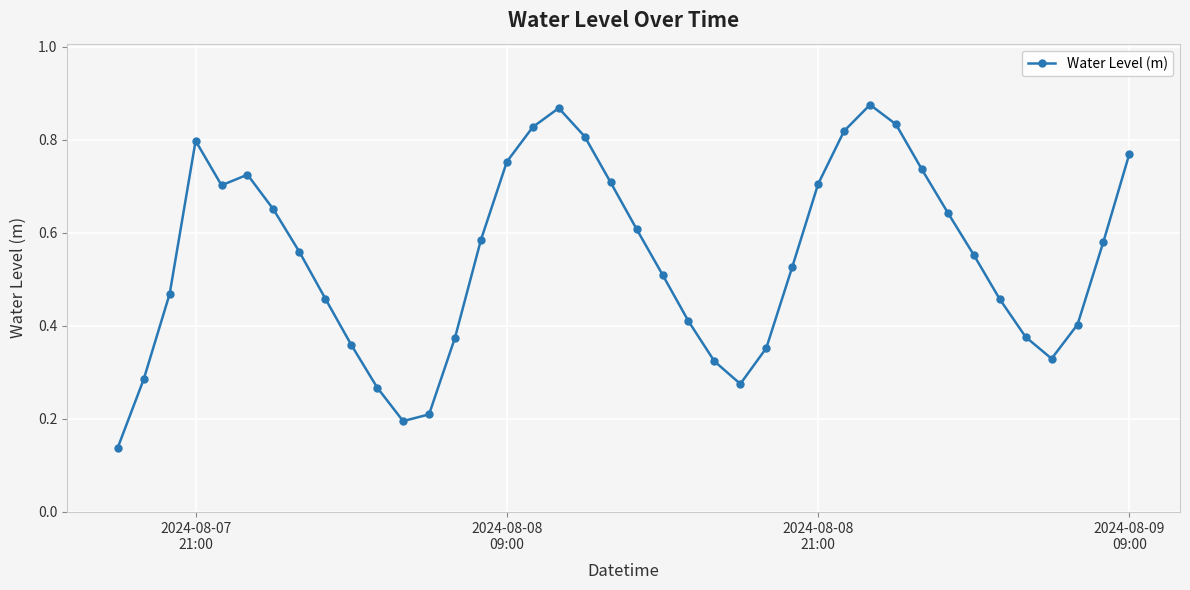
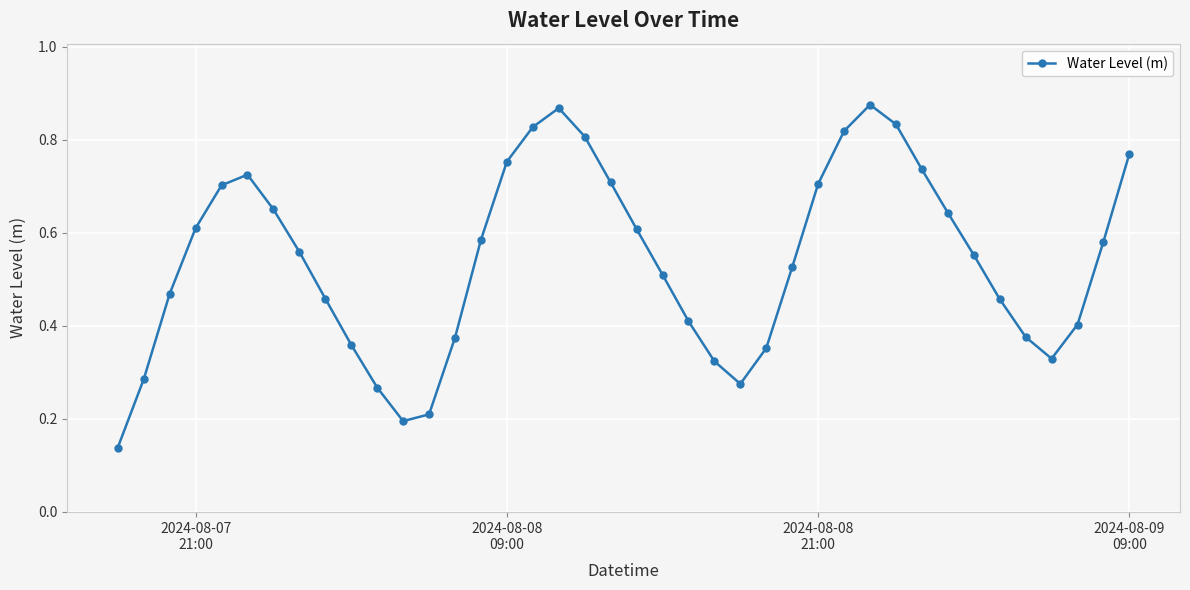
2024-08-07 21:00: 0.80 -> 0.61
